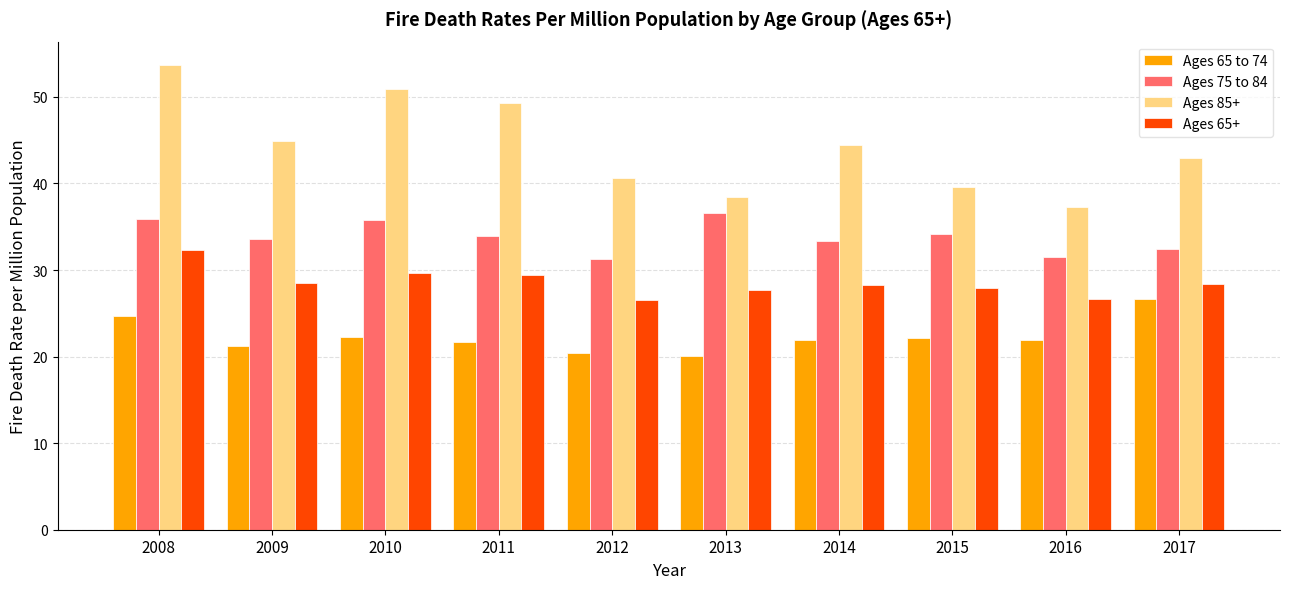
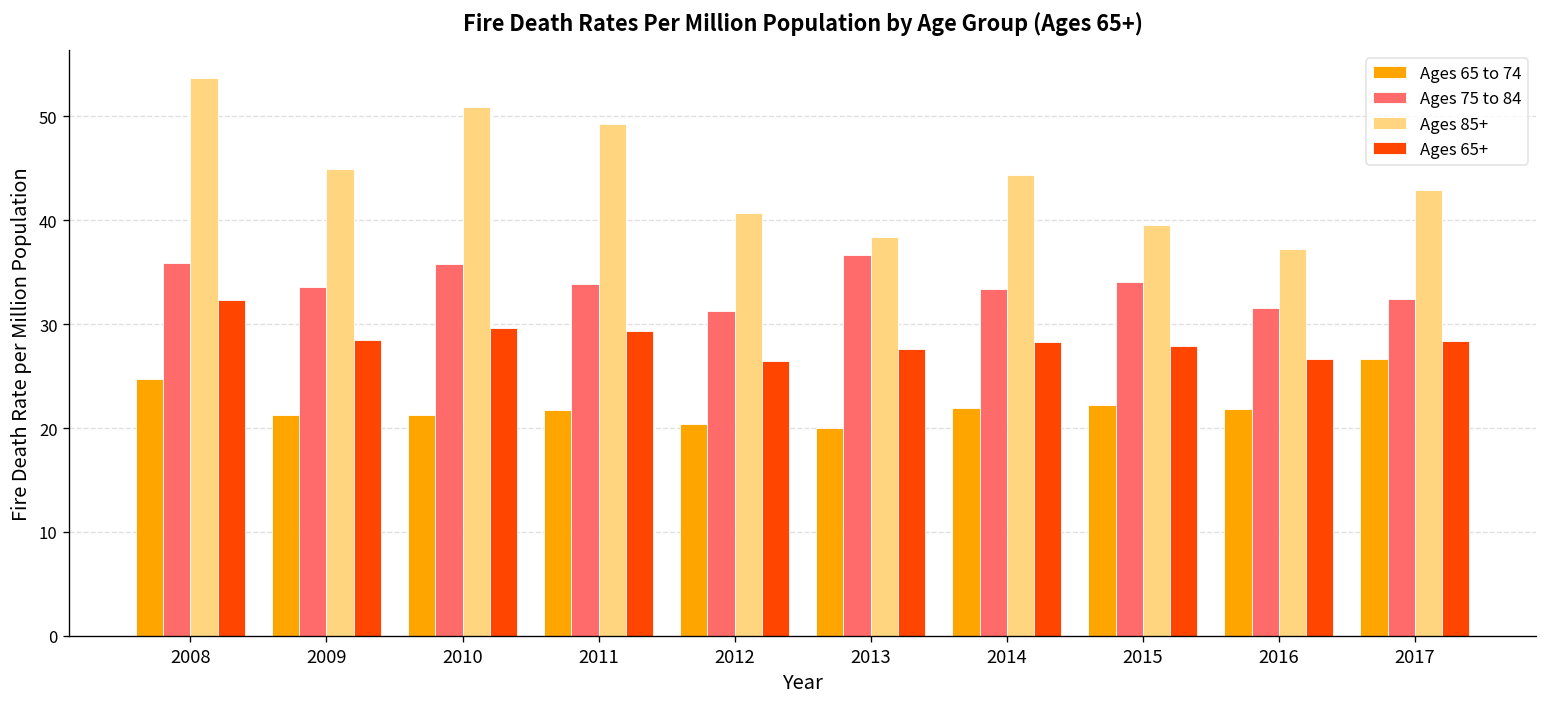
Ages 65 to 74, 2010: 22 -> 21
